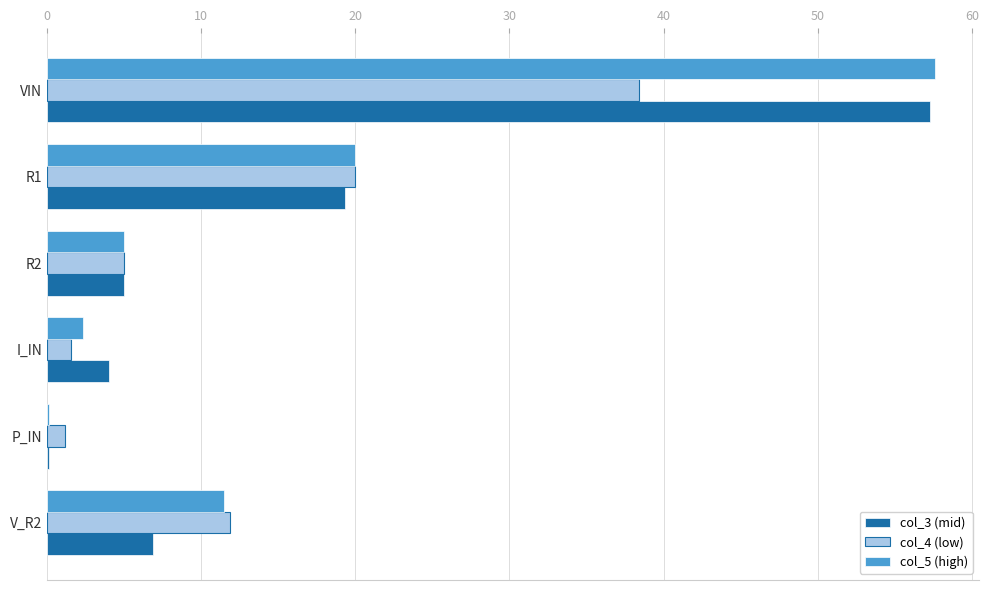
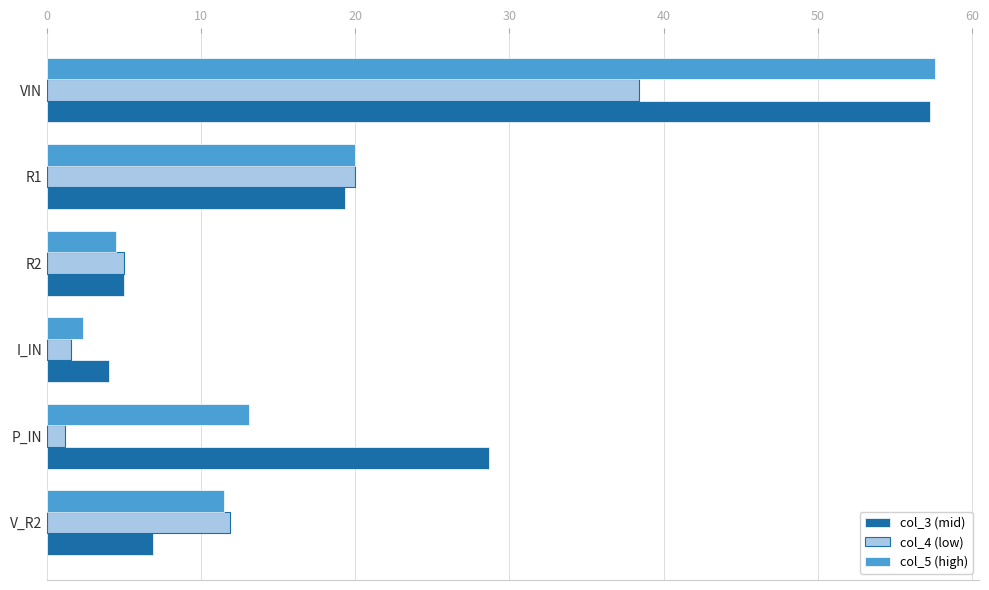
col_5 (high), R2: 5.0 -> 4.5
col_5 (high), P_IN: 0.1 -> 13.1
col_3 (mid), P_IN: 0.1 -> 28.7
